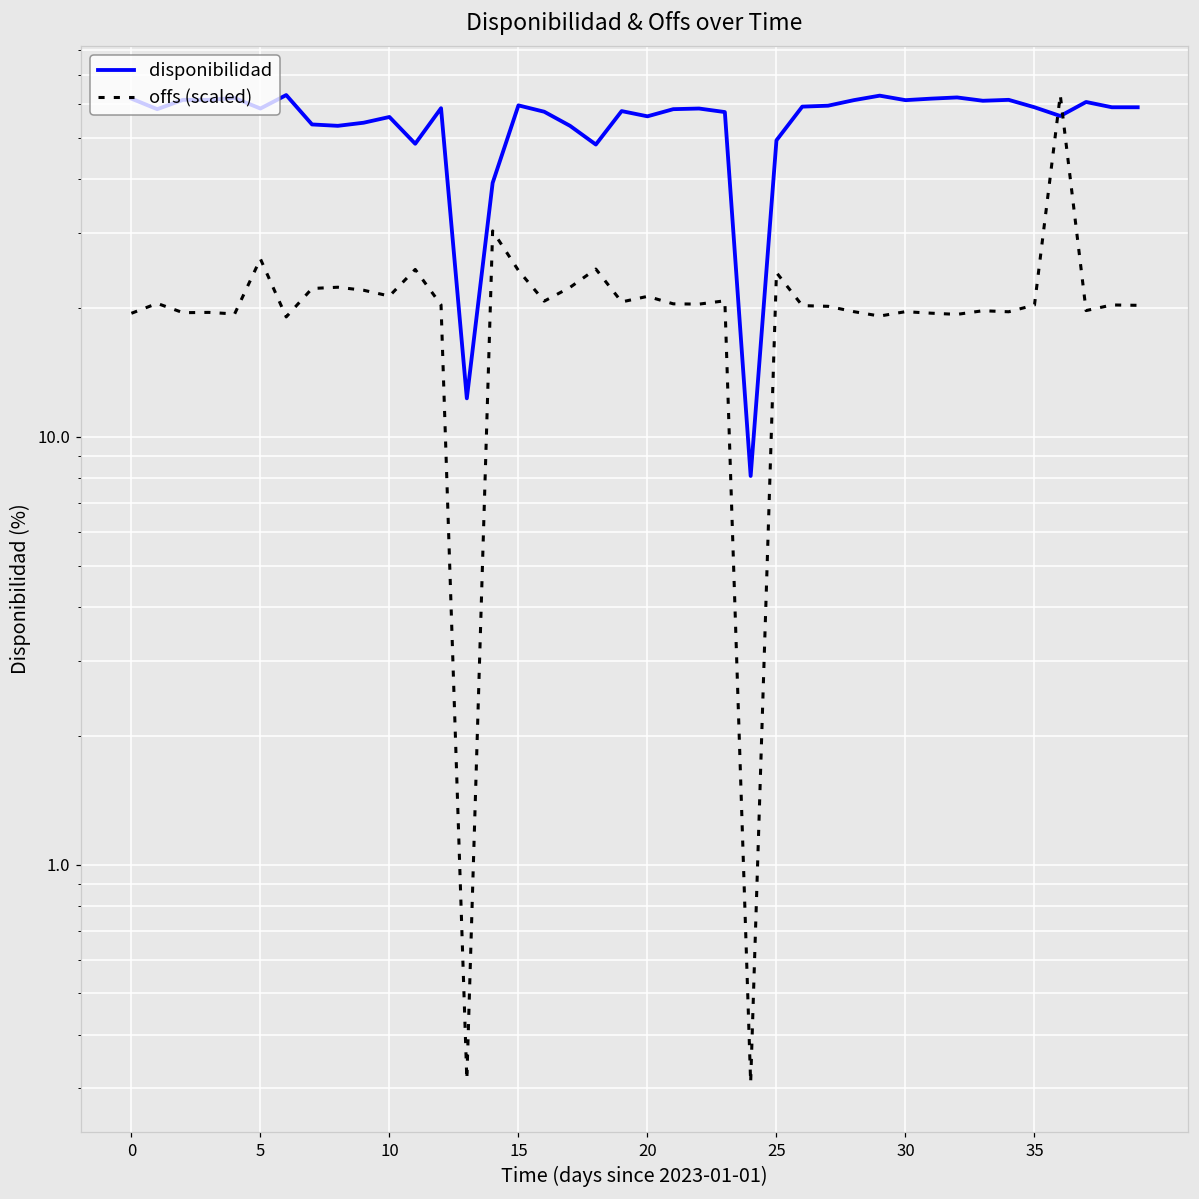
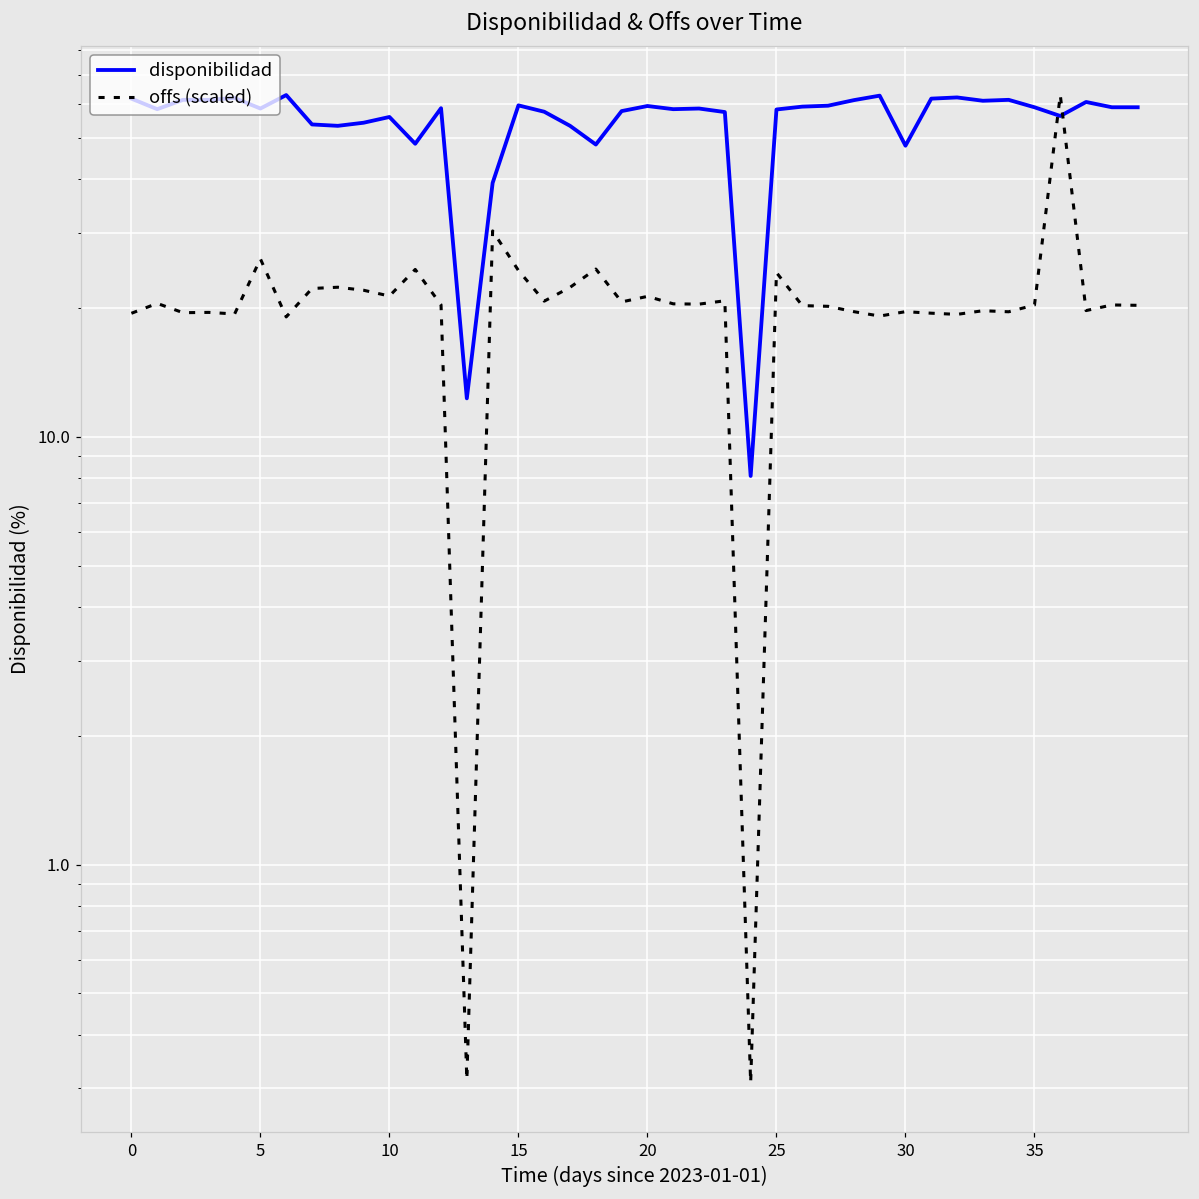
disponibilidad, 20: 56 -> 59
disponibilidad, 25: 49 -> 58
disponibilidad, 30: 61 -> 48
